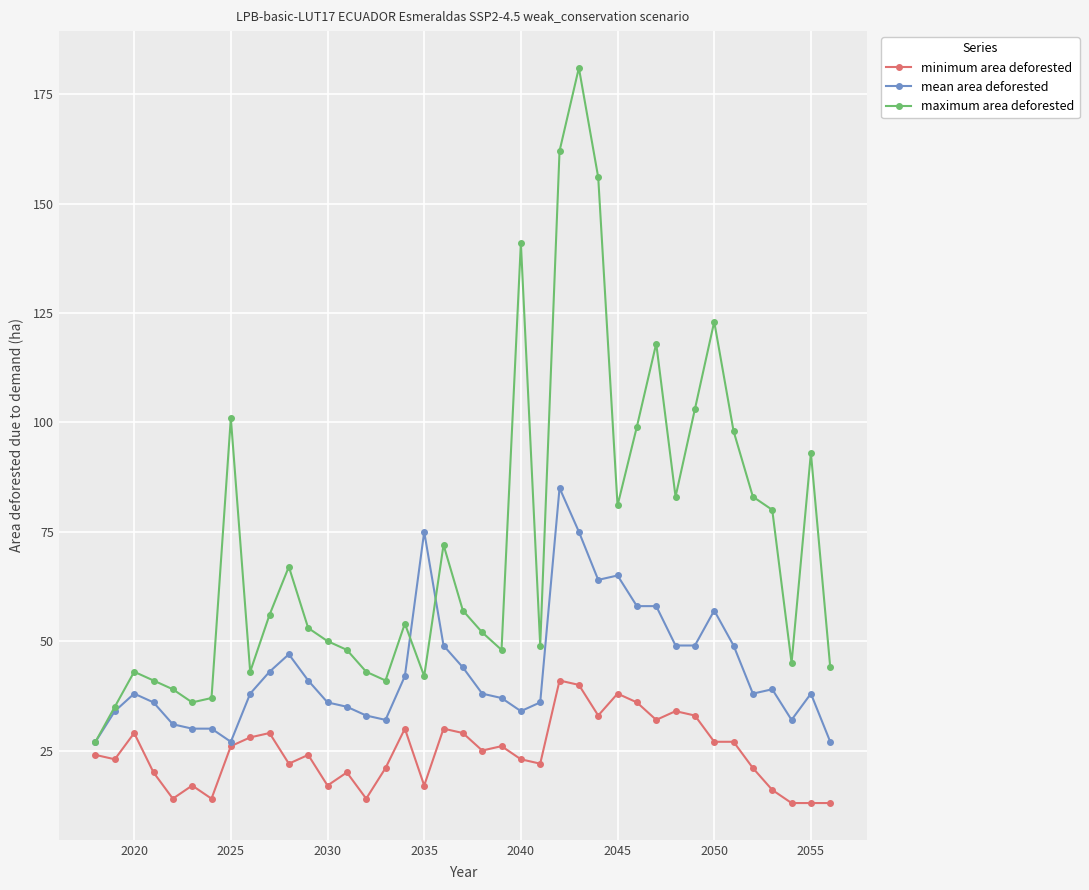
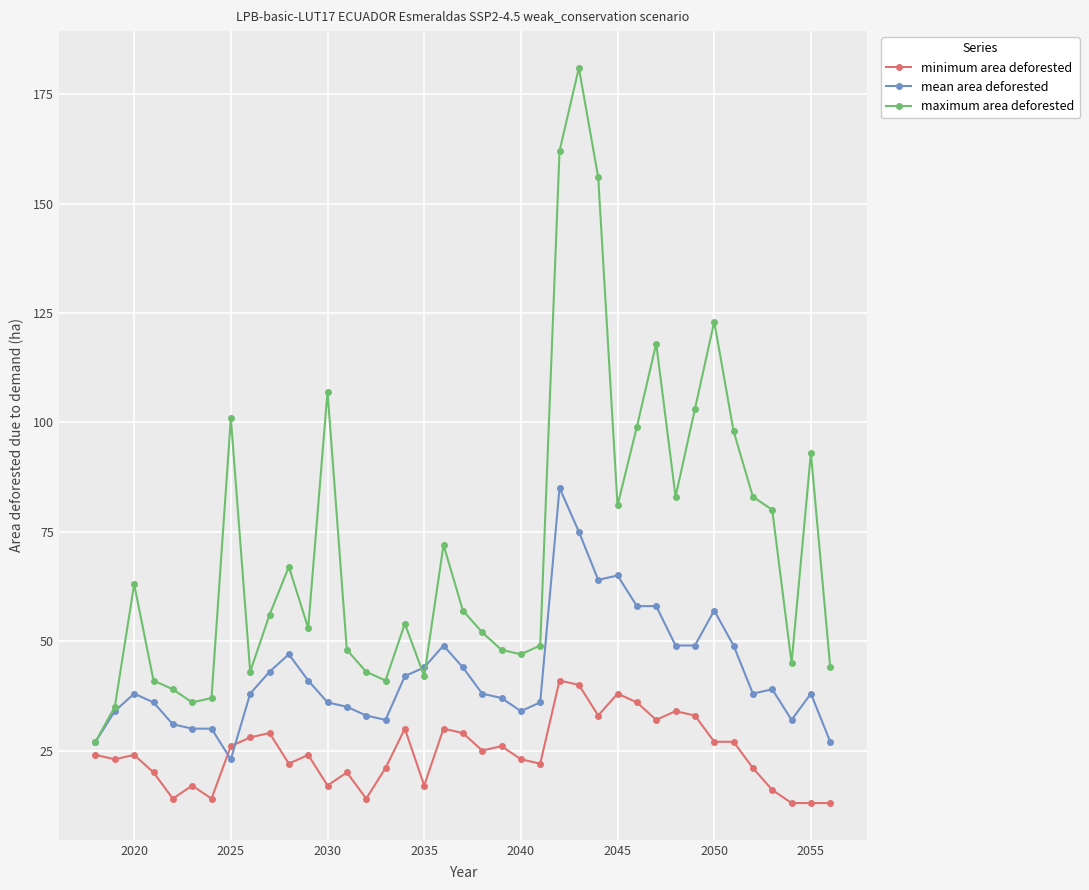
minimum area deforested, 2020: 29 -> 24
maximum area deforested, 2020: 43 -> 63
mean area deforested, 2025: 27 -> 23
maximum area deforested, 2030: 50 -> 107
mean area deforested, 2035: 75 -> 44
maximum area deforested, 2040: 141 -> 47
